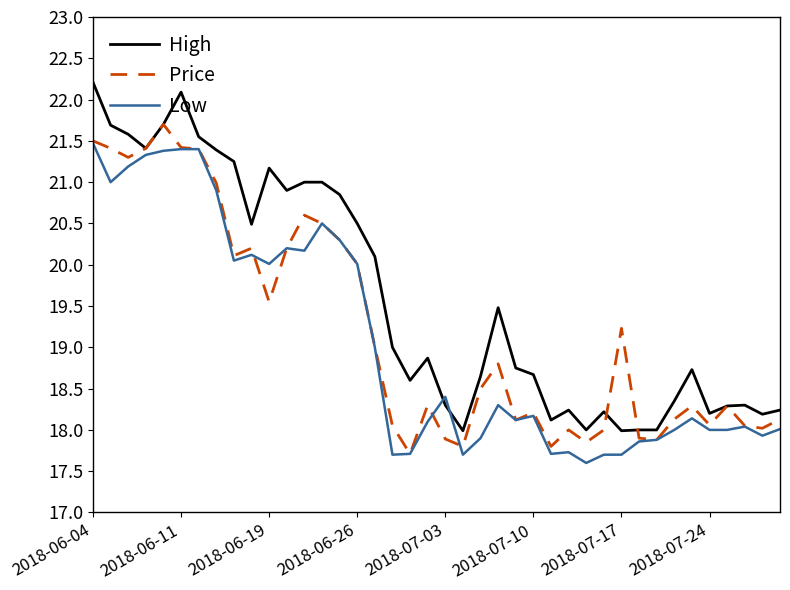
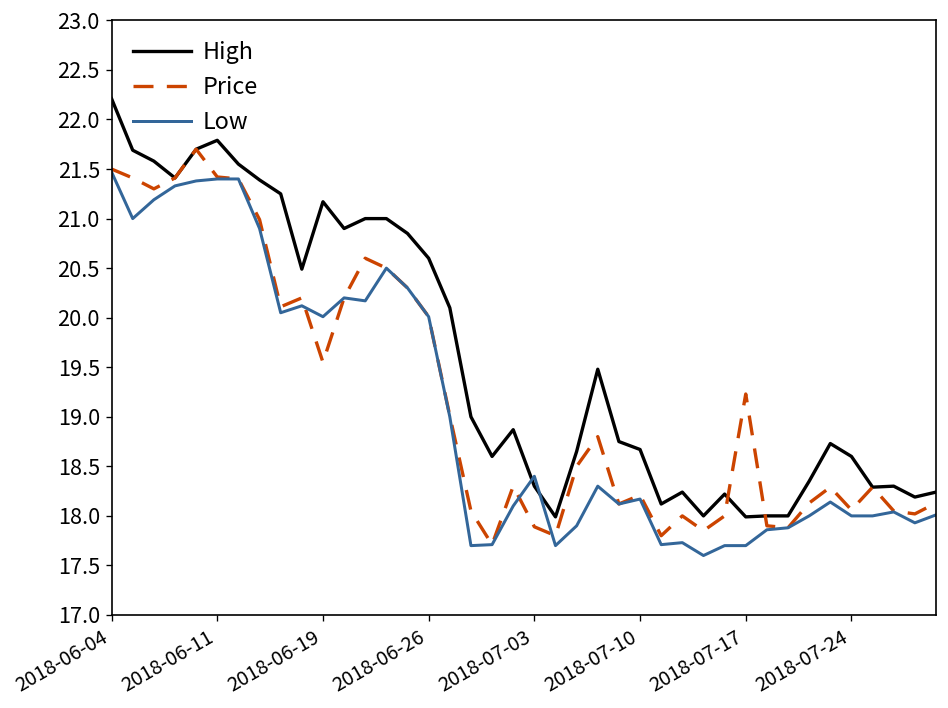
High, 2018-06-11: 22.1 -> 21.8
High, 2018-06-26: 20.5 -> 20.6
High, 2018-07-24: 18.2 -> 18.6
